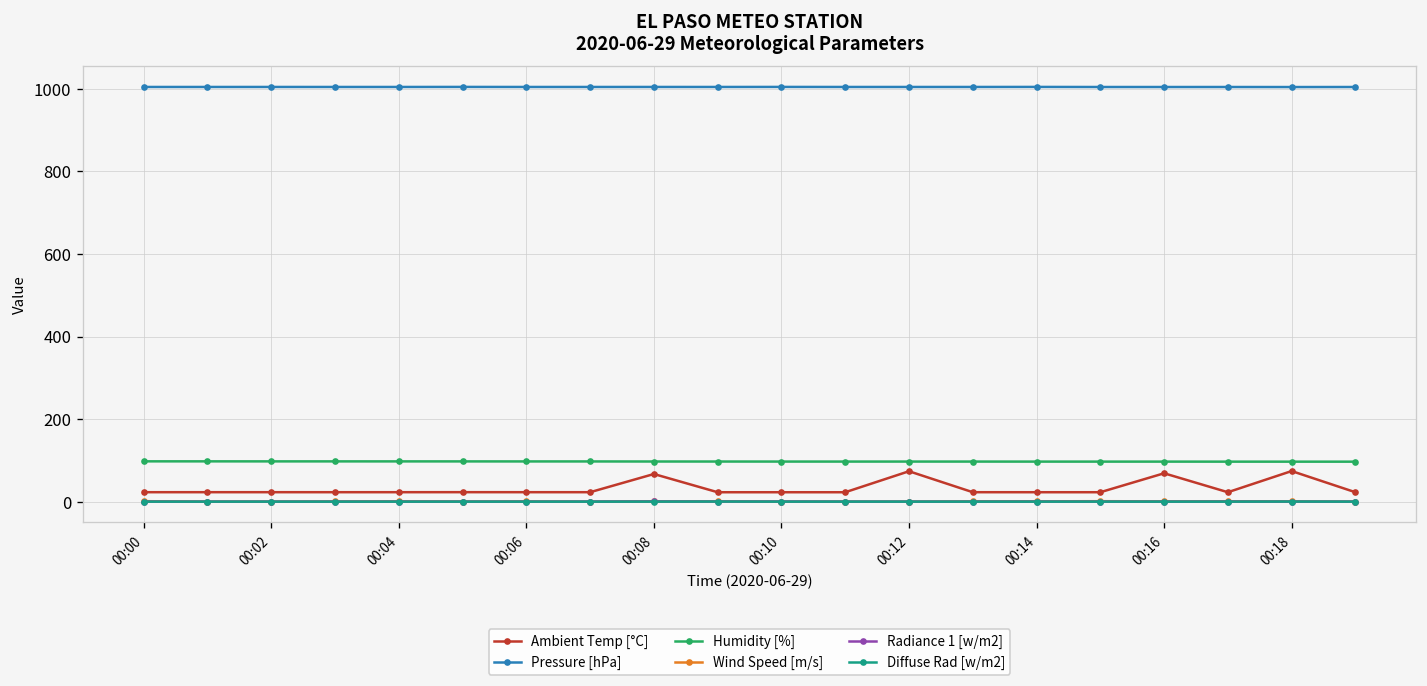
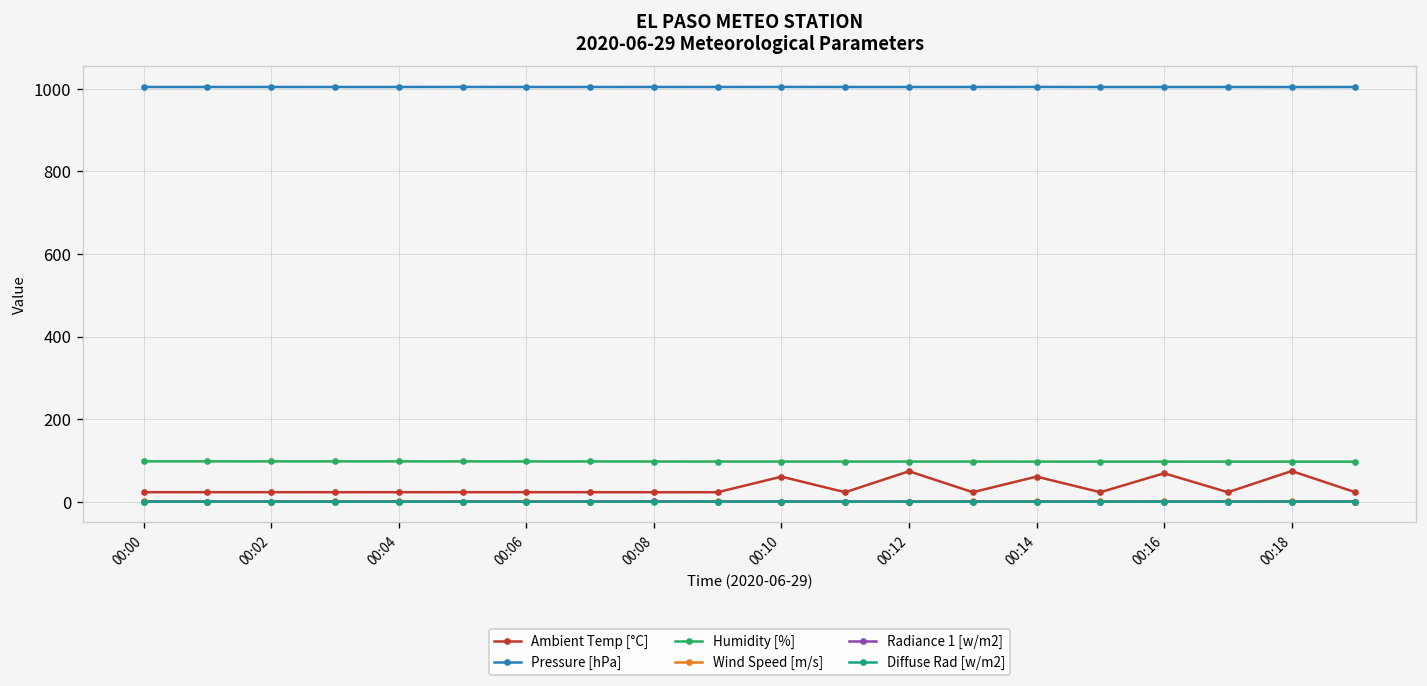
Ambient Temp [°C], 00:08: 70 -> 20
Ambient Temp [°C], 00:10: 20 -> 60
Ambient Temp [°C], 00:14: 20 -> 60
